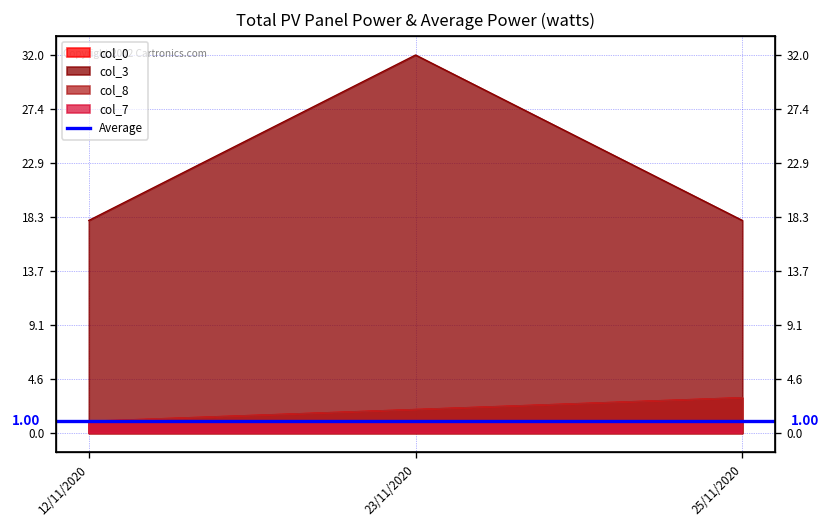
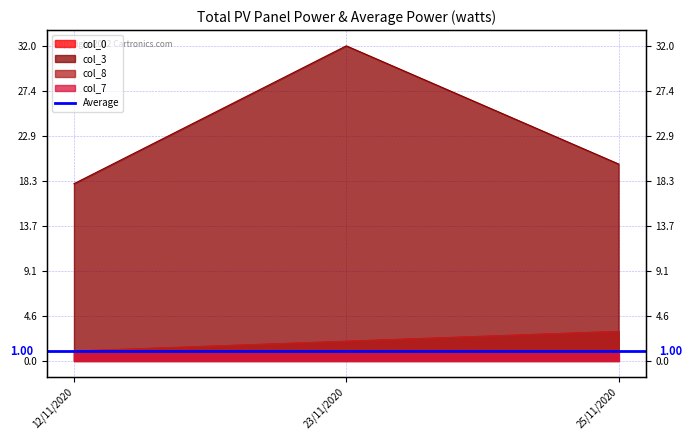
col_3, 25/11/2020: 18 -> 20
